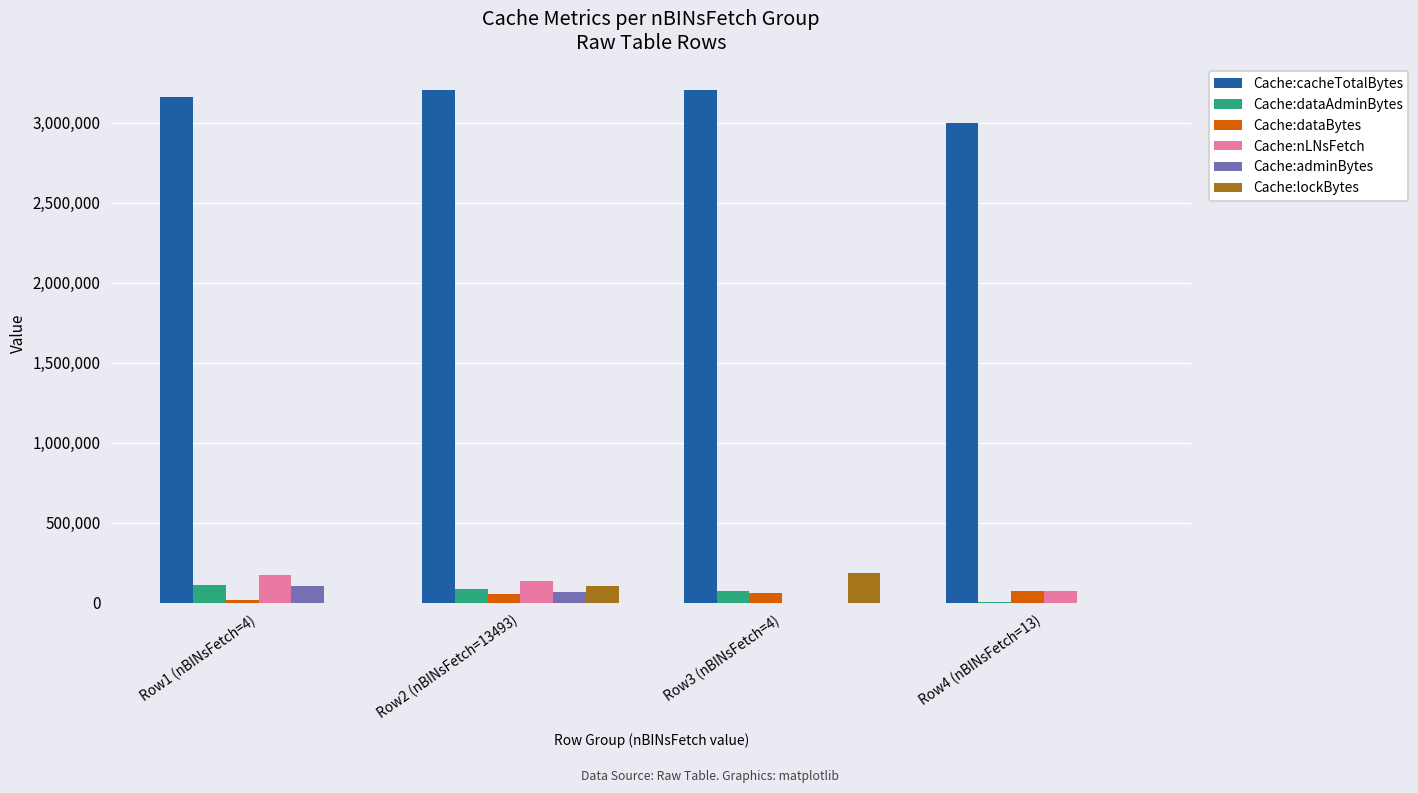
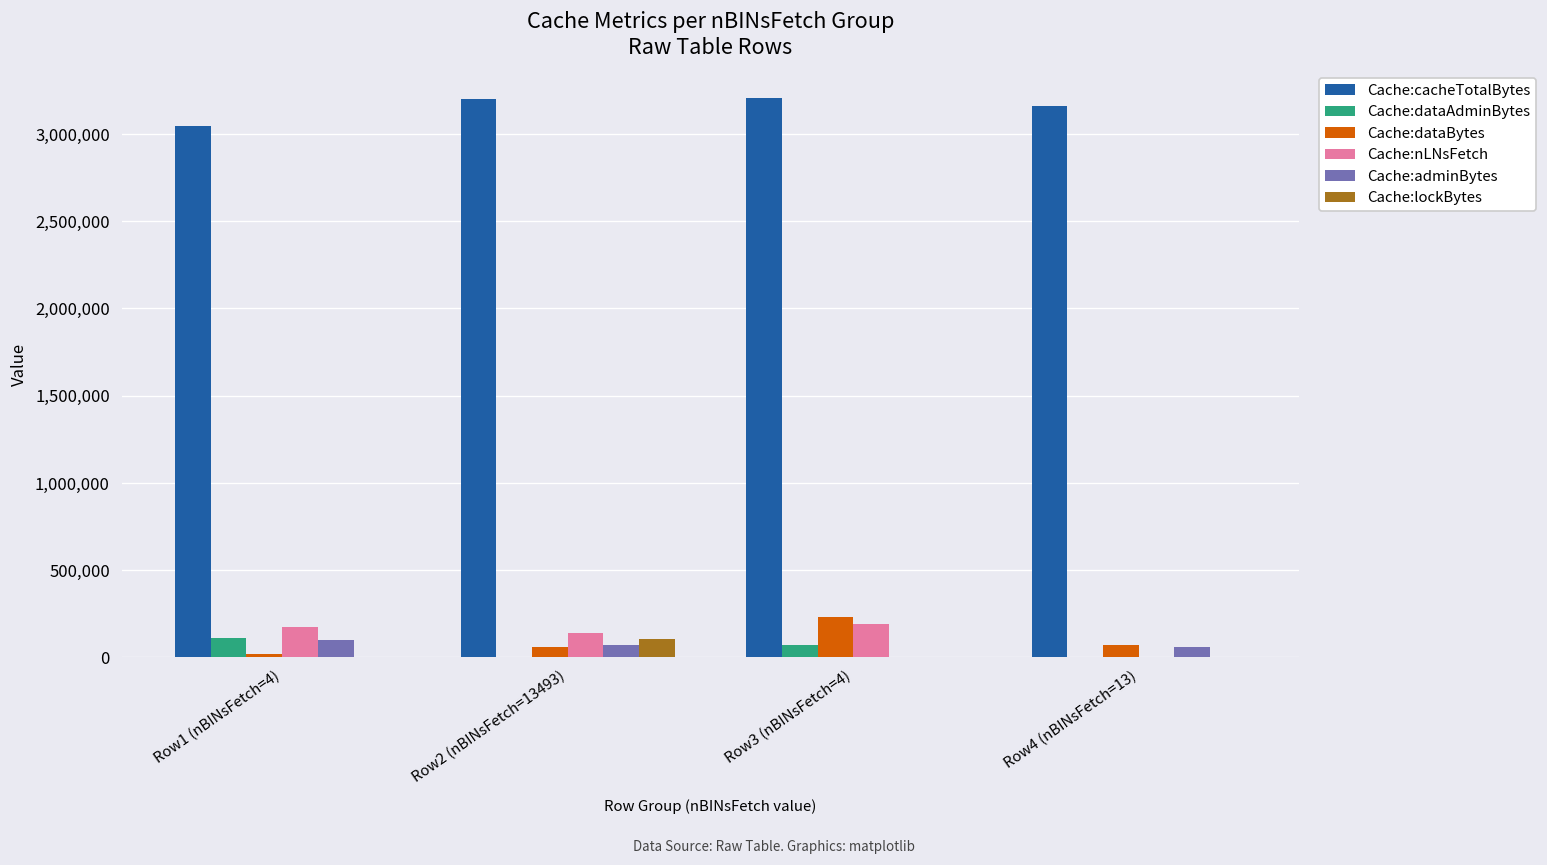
Cache:cacheTotalBytes, Row1 (nBINsFetch=4): 3,160,000 -> 3,040,000
Cache:dataAdminBytes, Row2 (nBINsFetch=13493): 90,000 -> 0
Cache:dataBytes, Row3 (nBINsFetch=4): 60,000 -> 230,000
Cache:nLNsFetch, Row3 (nBINsFetch=4): 0 -> 190,000
Cache:lockBytes, Row3 (nBINsFetch=4): 180,000 -> 0
Cache:cacheTotalBytes, Row4 (nBINsFetch=13): 3,000,000 -> 3,160,000
Cache:nLNsFetch, Row4 (nBINsFetch=13): 70,000 -> 0
Cache:adminBytes, Row4 (nBINsFetch=13): 0 -> 60,000
